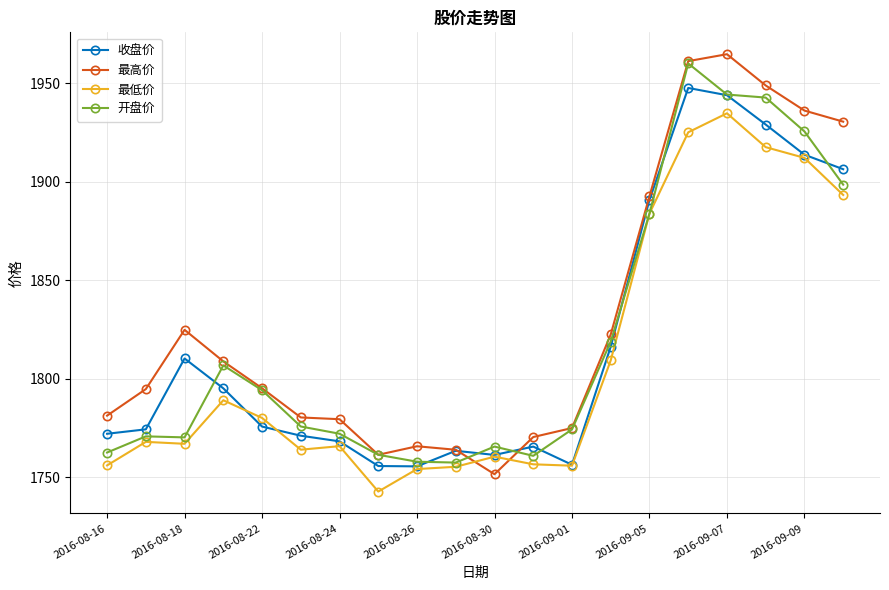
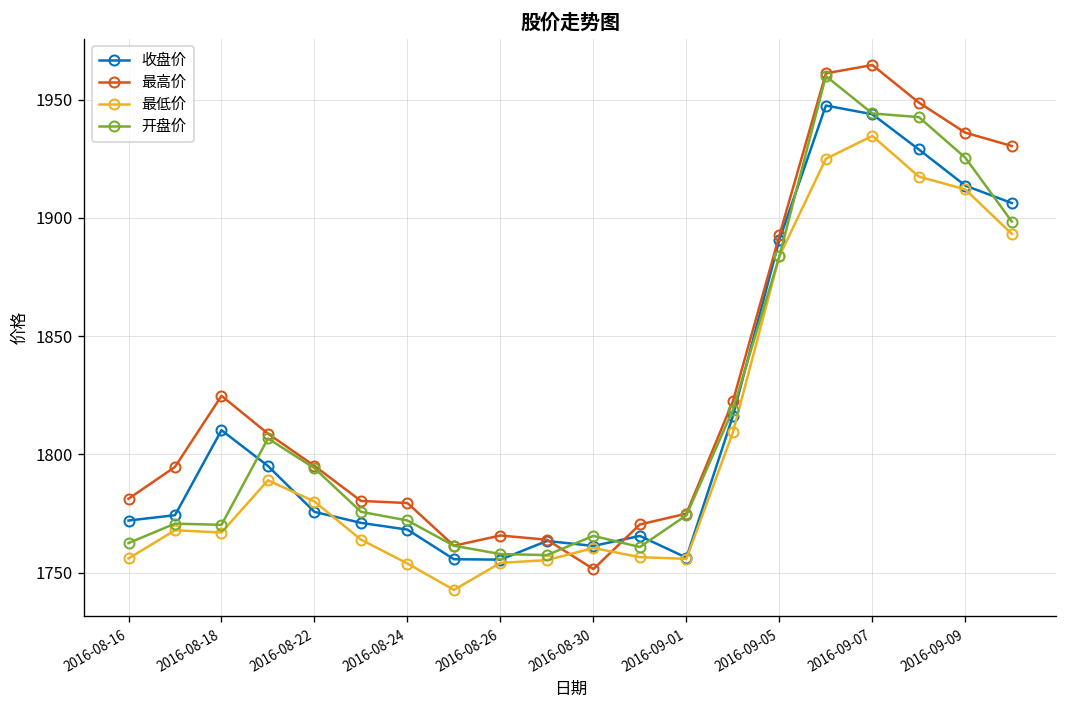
最低价, 2016-08-24: 1766 -> 1754
